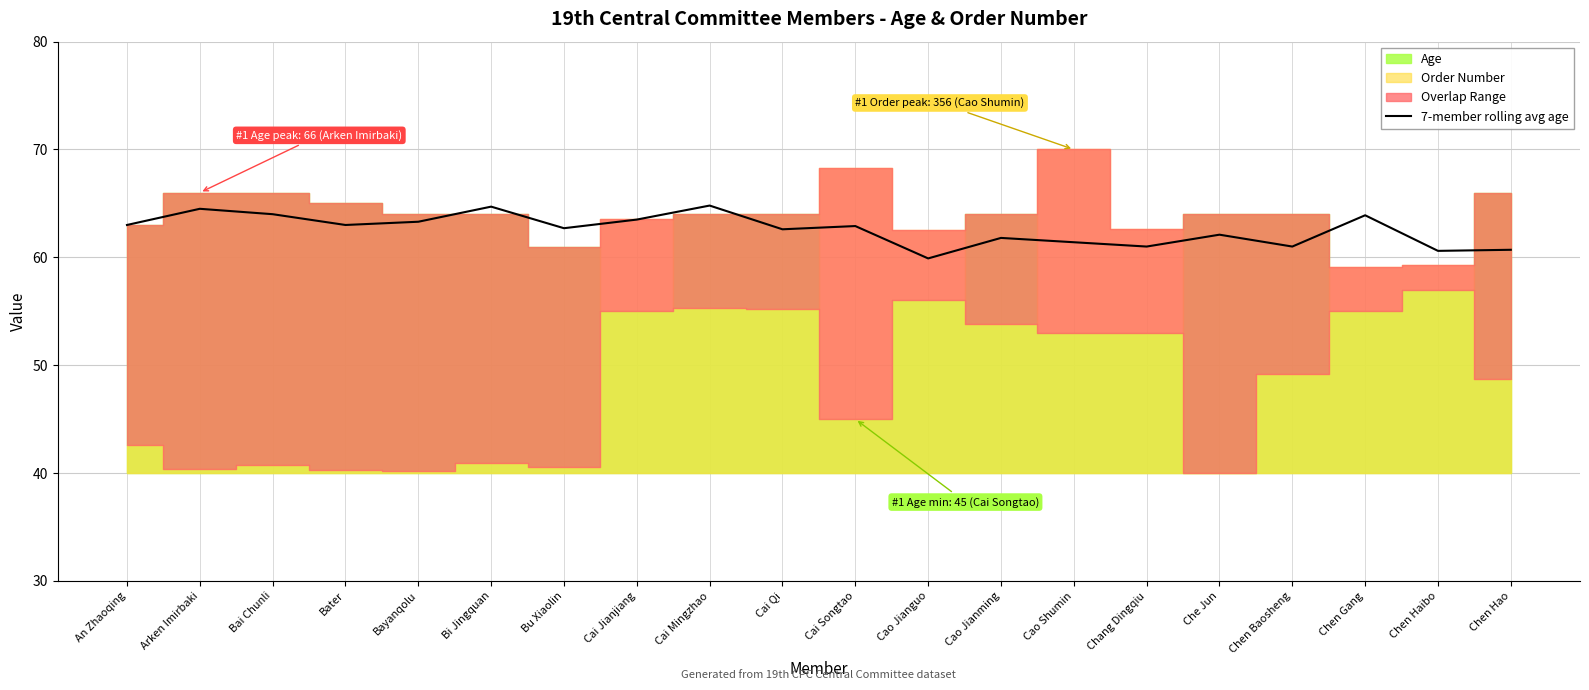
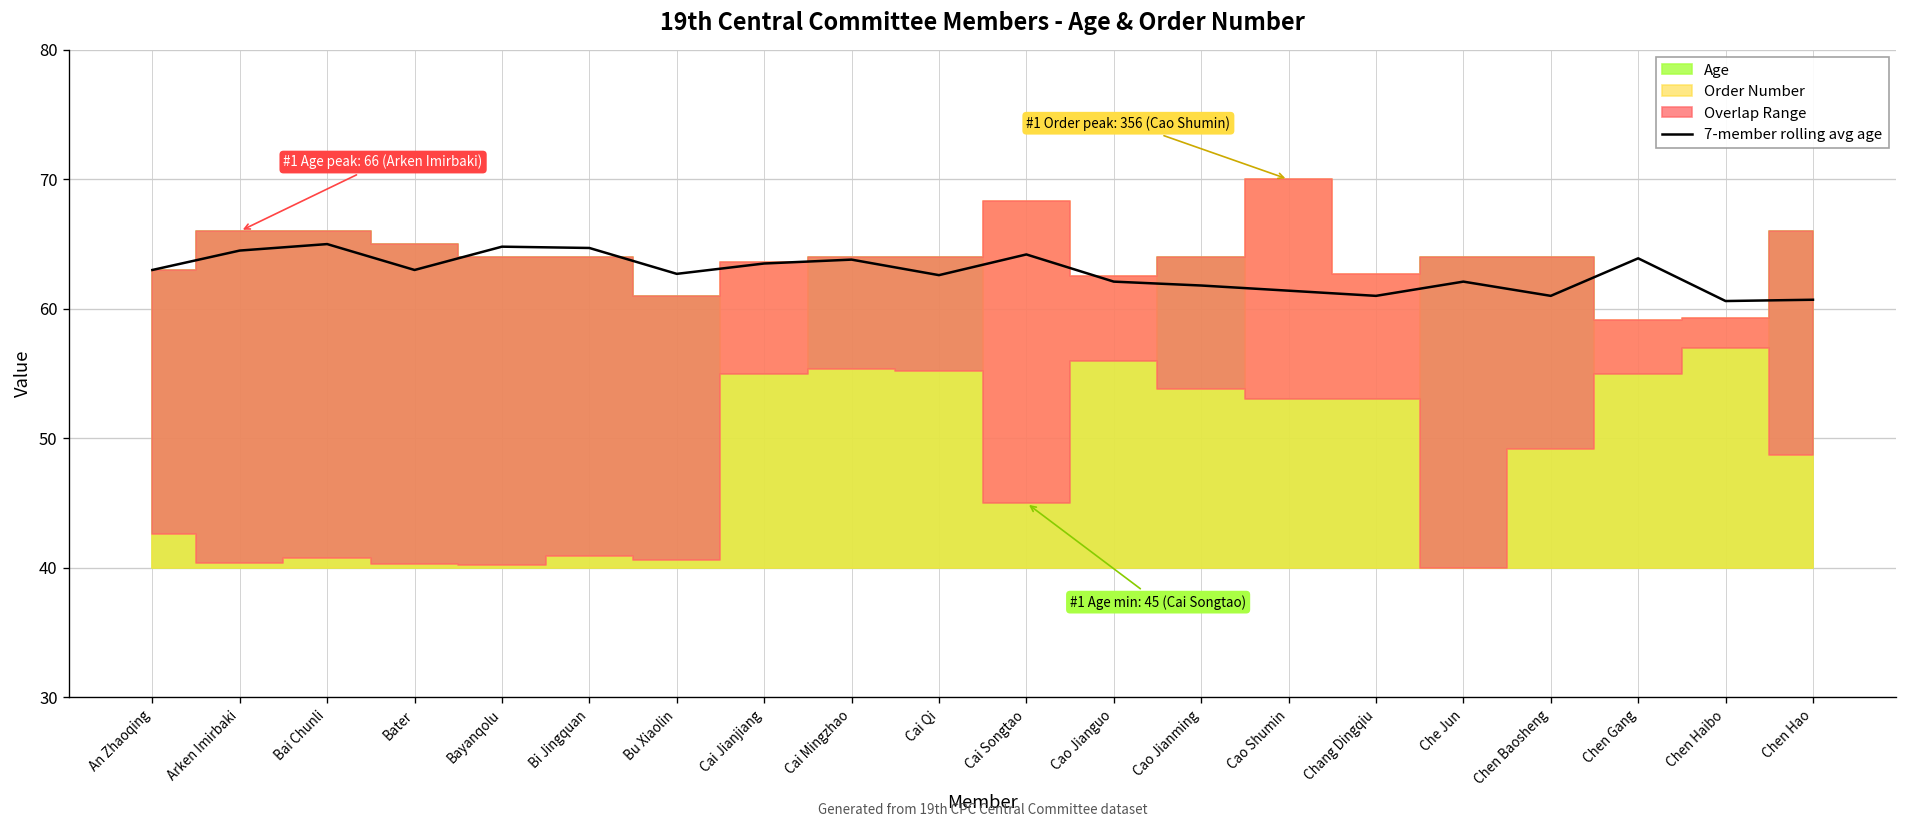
7-member rolling avg age, Bai Chunli: 64 -> 65
7-member rolling avg age, Bayanqolu: 63.3 -> 64.8
7-member rolling avg age, Cai Mingzhao: 64.8 -> 63.8
7-member rolling avg age, Cai Songtao: 62.9 -> 64.2
7-member rolling avg age, Cao Jianguo: 59.9 -> 62.1
